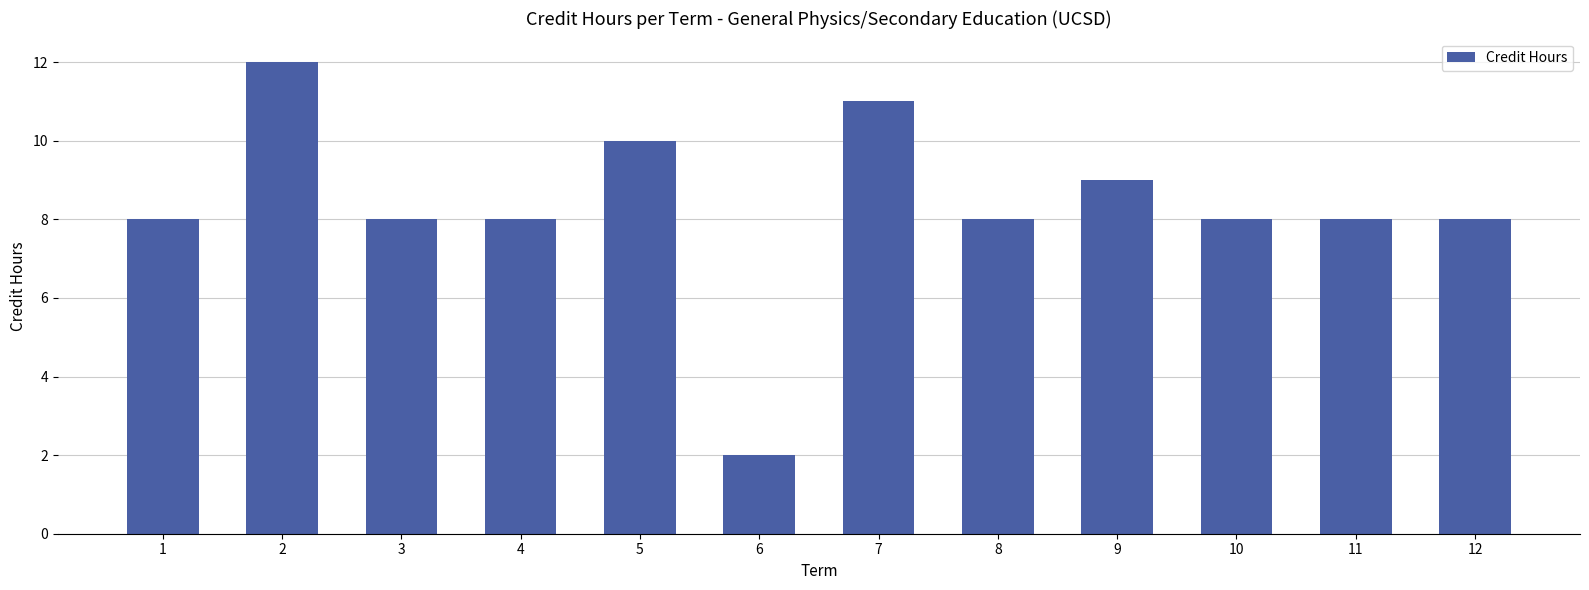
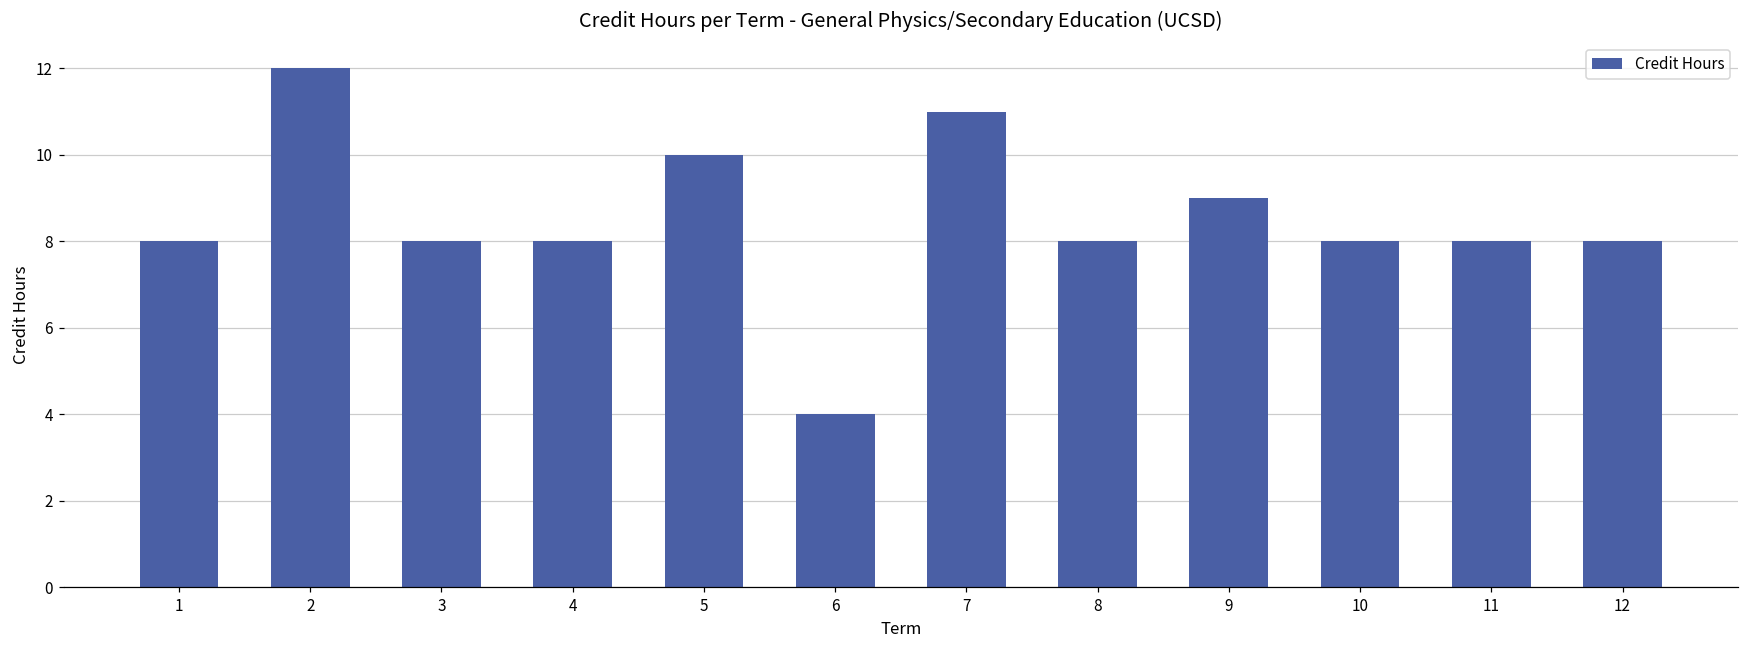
6: 2 -> 4
